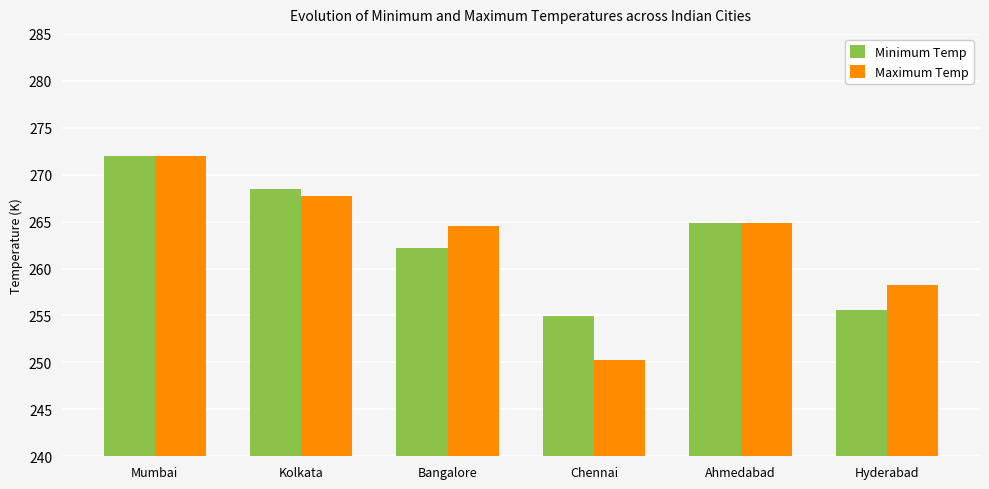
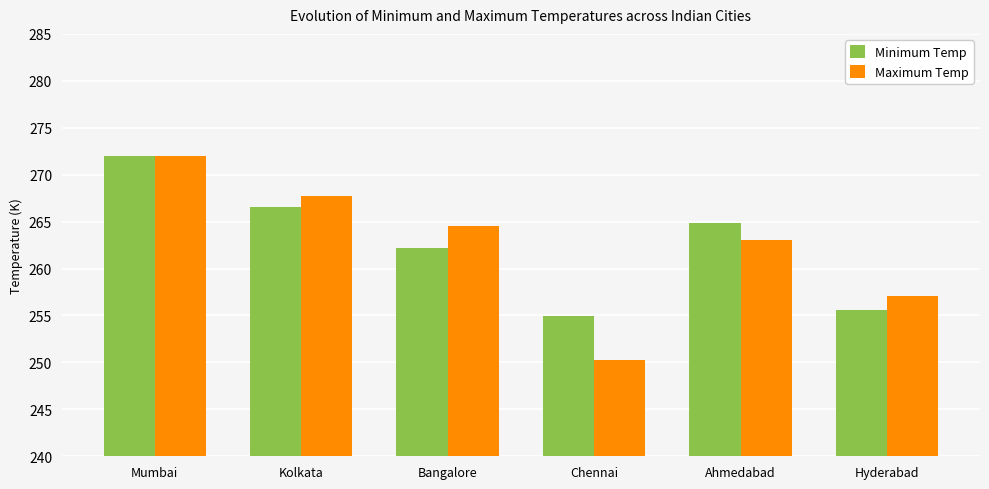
Minimum Temp, Kolkata: 269 -> 267
Maximum Temp, Ahmedabad: 265 -> 263
Maximum Temp, Hyderabad: 258 -> 257
